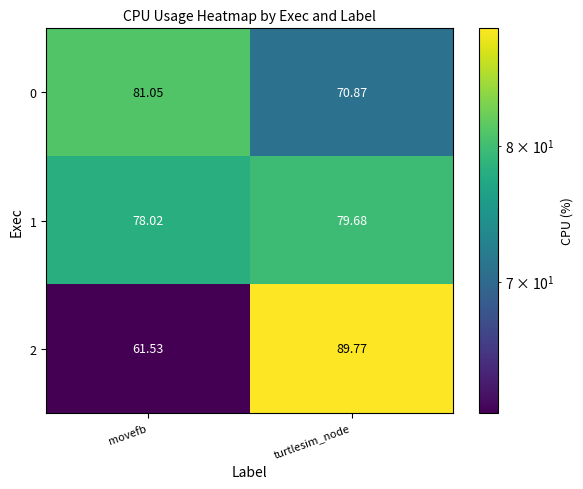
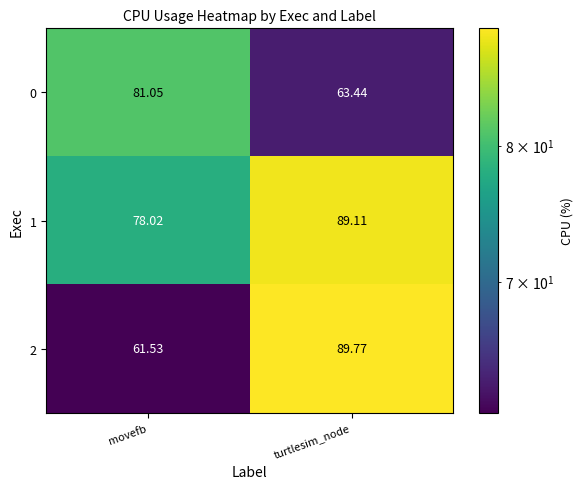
0, turtlesim_node: 70.87 -> 63.44
1, turtlesim_node: 79.68 -> 89.11
